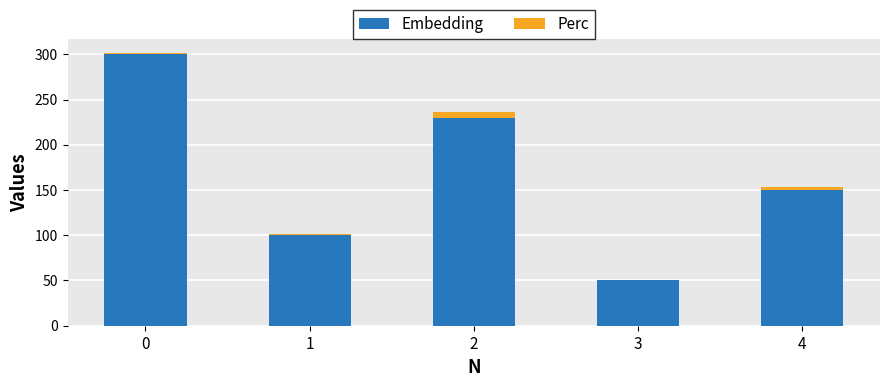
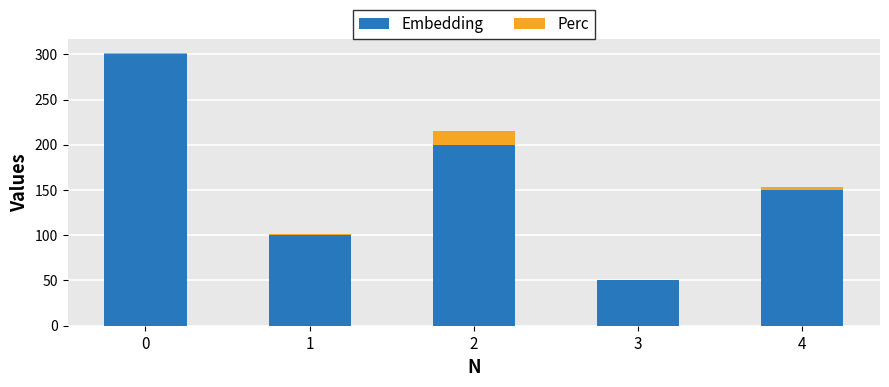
Embedding, 2: 230 -> 200
Perc, 2: 10 -> 20
